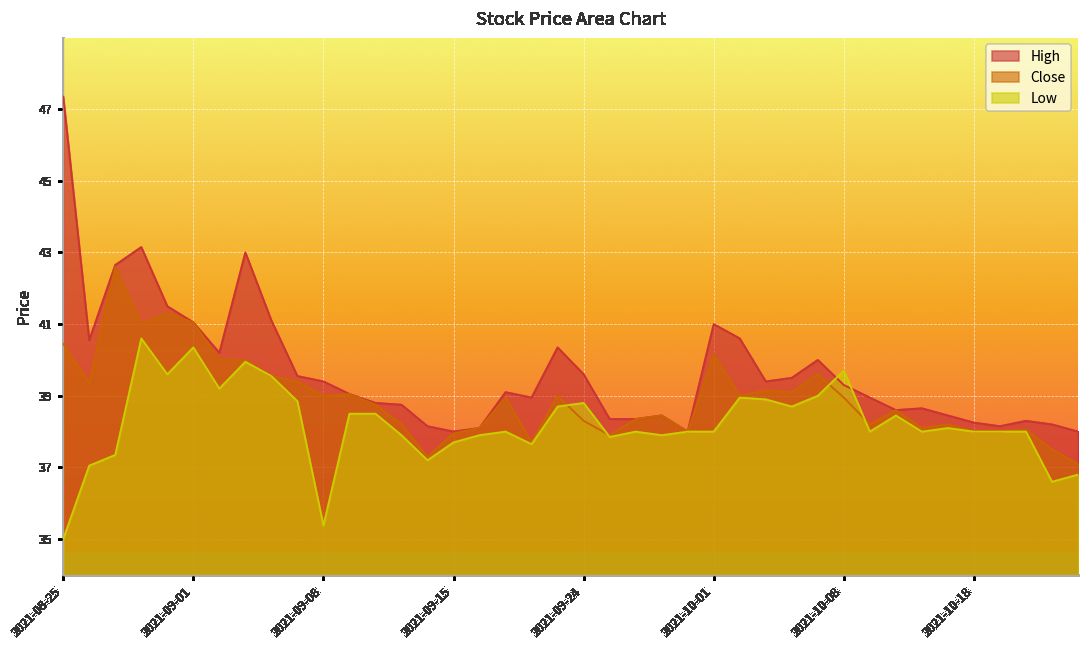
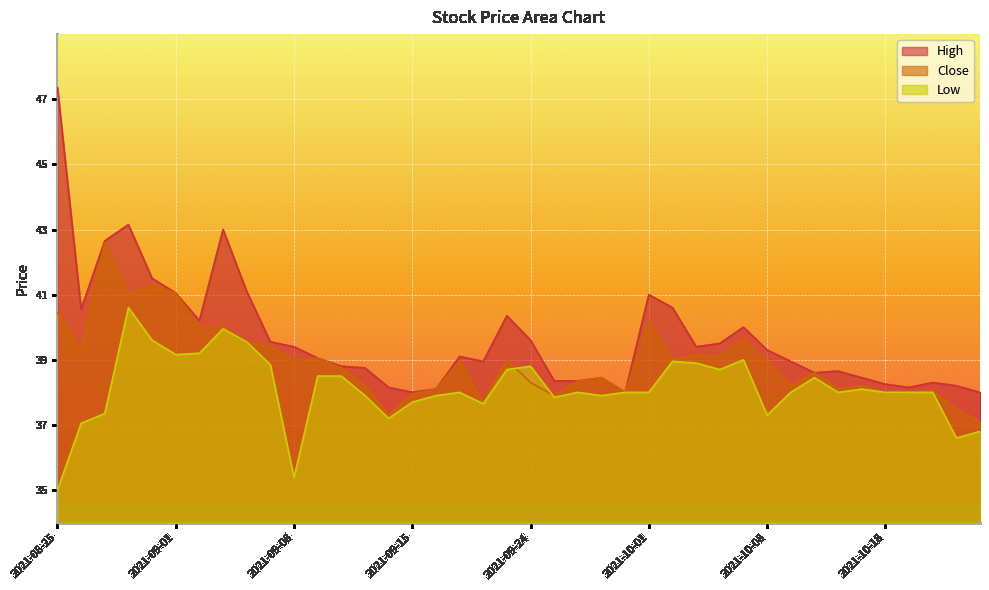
Low, 2021-09-01: 40.4 -> 39.2
Low, 2021-10-08: 39.7 -> 37.3
